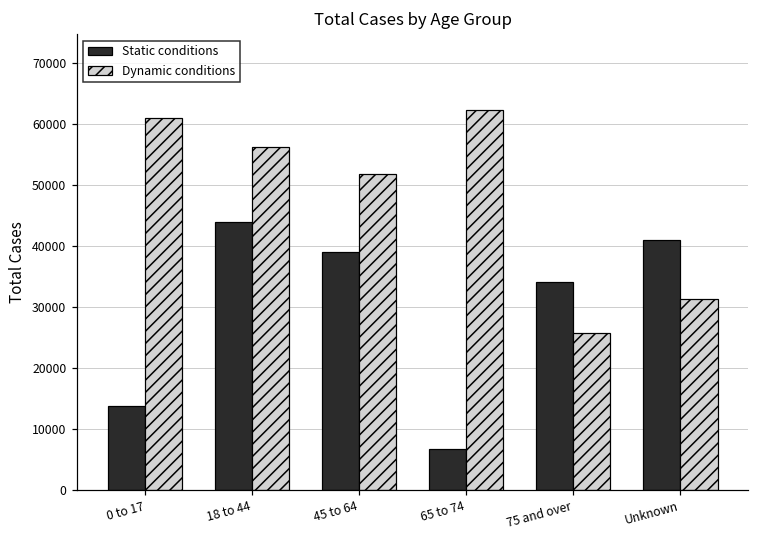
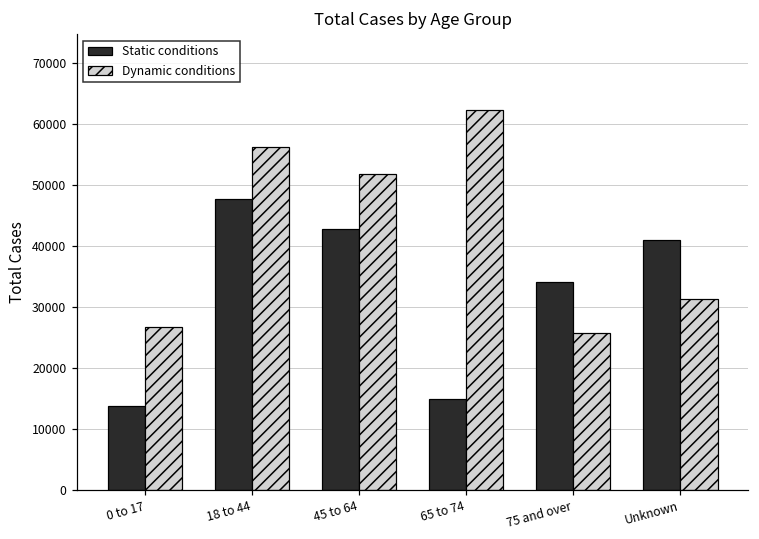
Dynamic conditions, 0 to 17: 61000 -> 27000
Static conditions, 18 to 44: 44000 -> 48000
Static conditions, 45 to 64: 39000 -> 43000
Static conditions, 65 to 74: 7000 -> 15000
